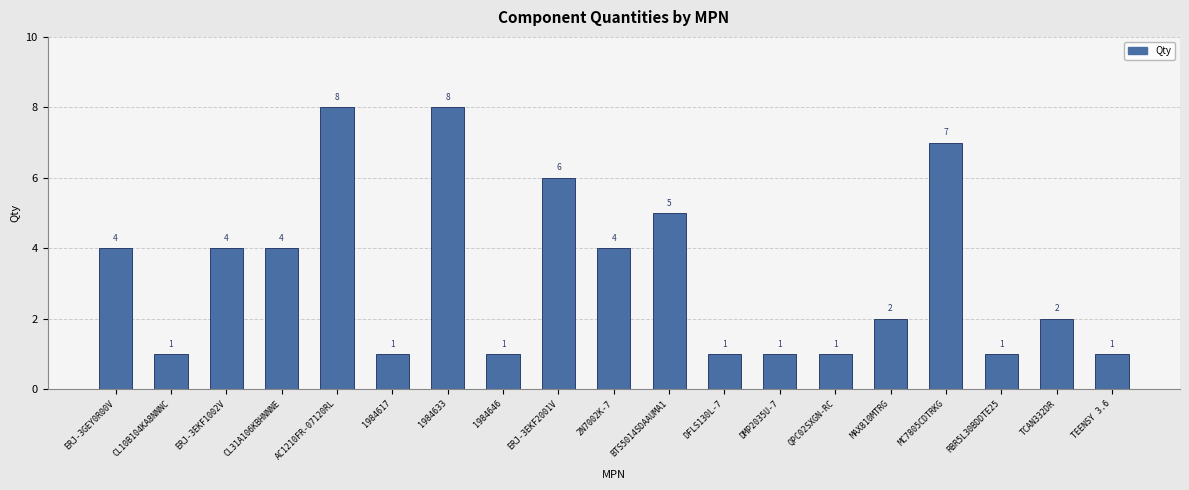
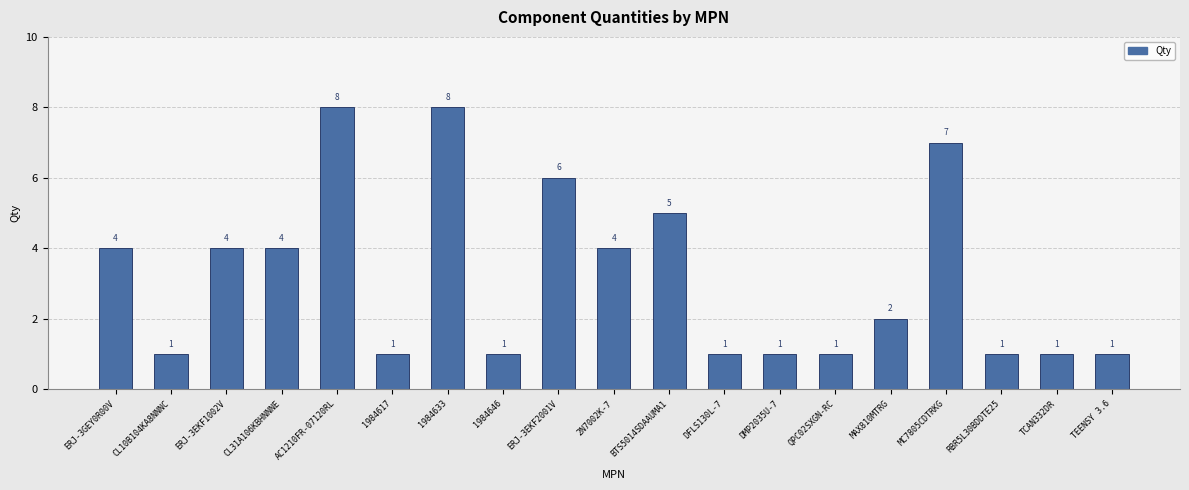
TCAN332DR: 2 -> 1
